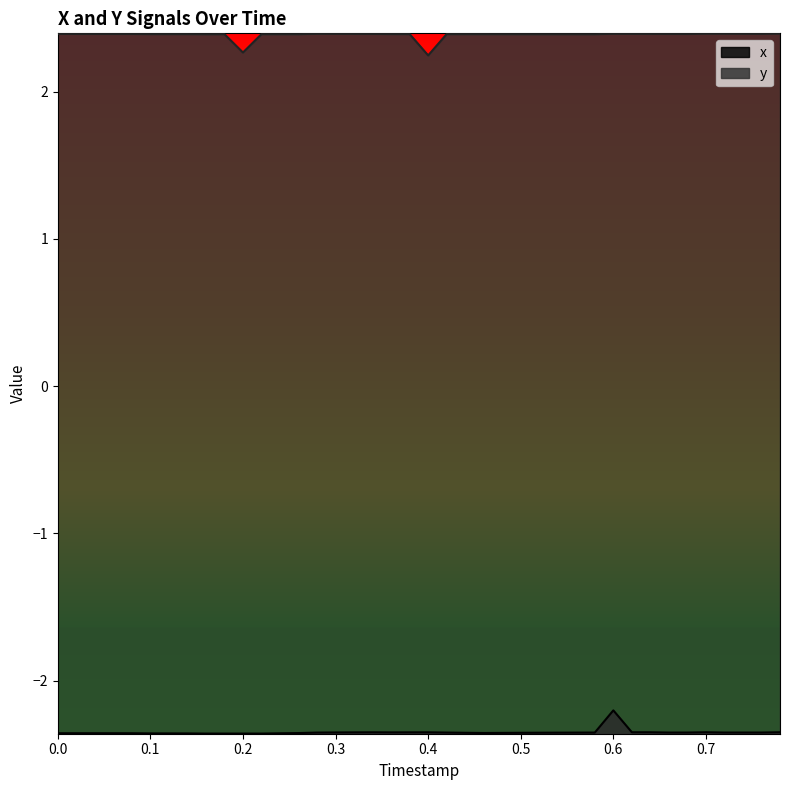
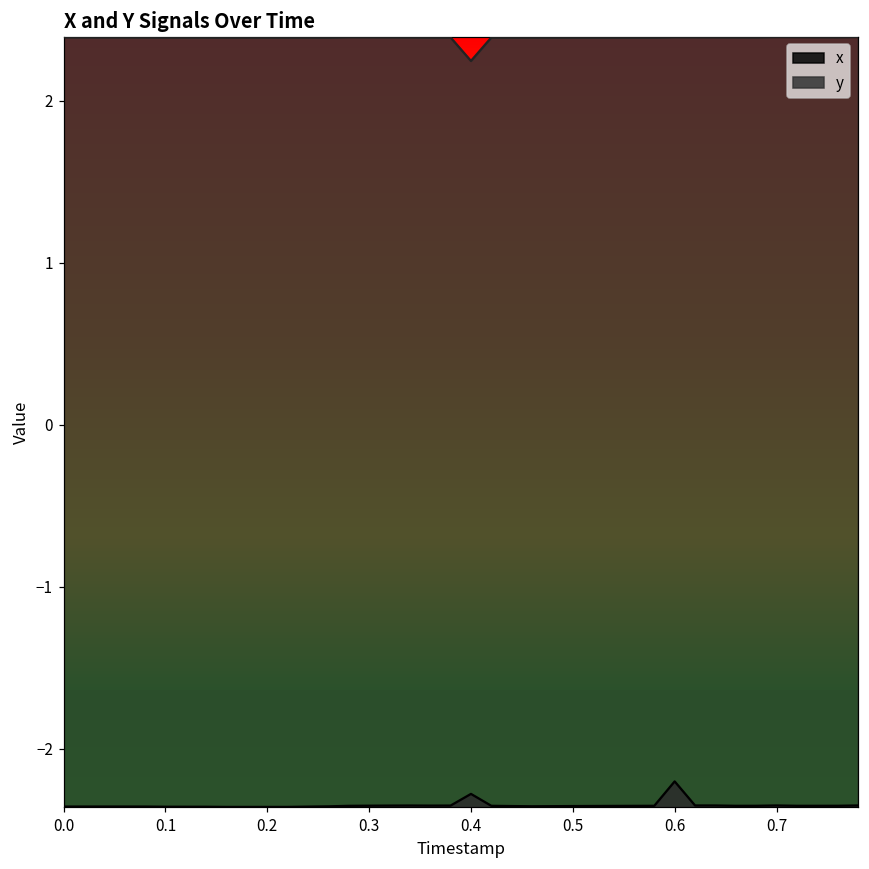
y, 0.2: 2.27 -> 2.39
x, 0.4: -2.35 -> -2.28
